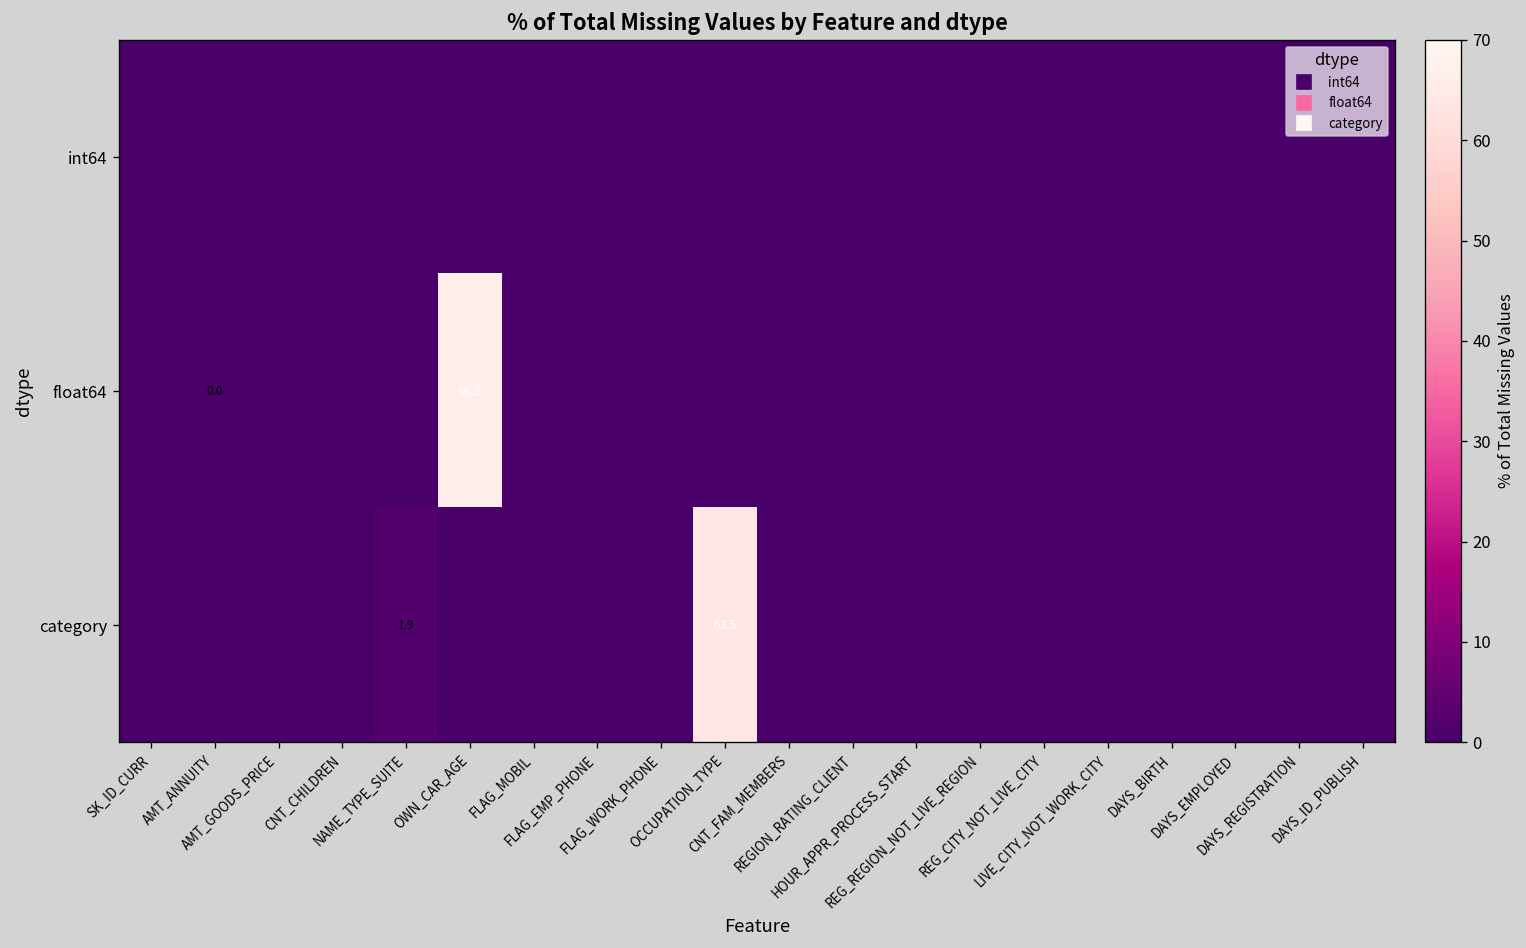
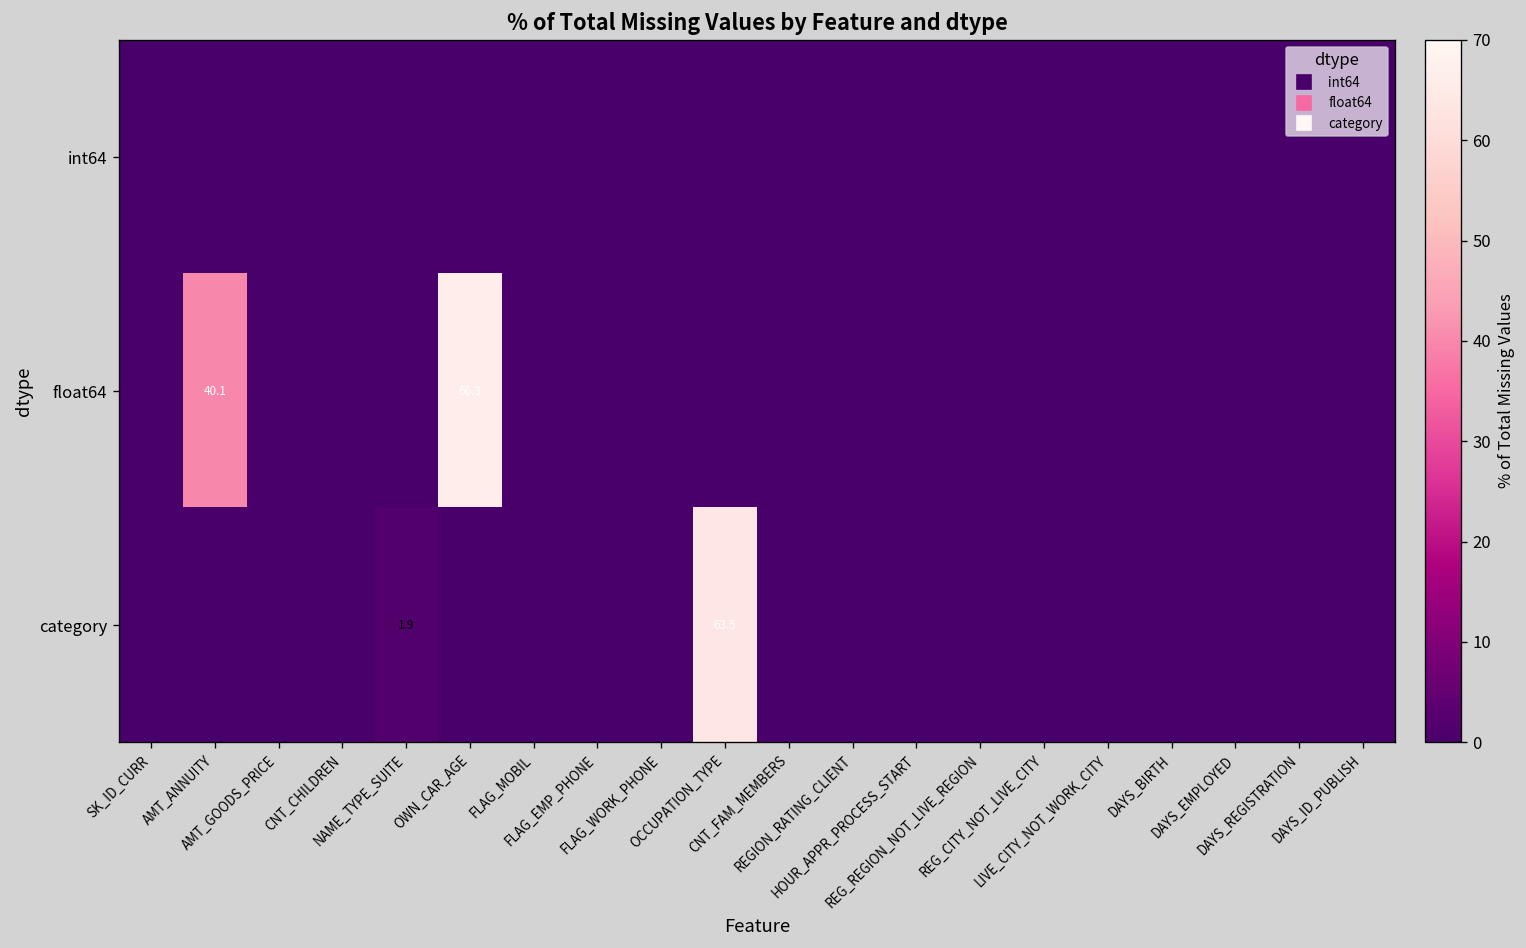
float64, AMT_ANNUITY: 0.0 -> 40.1
